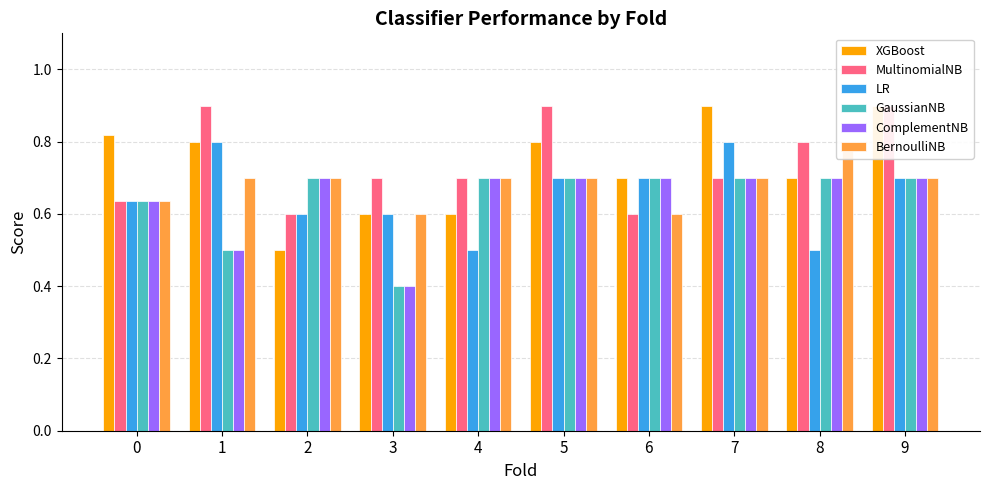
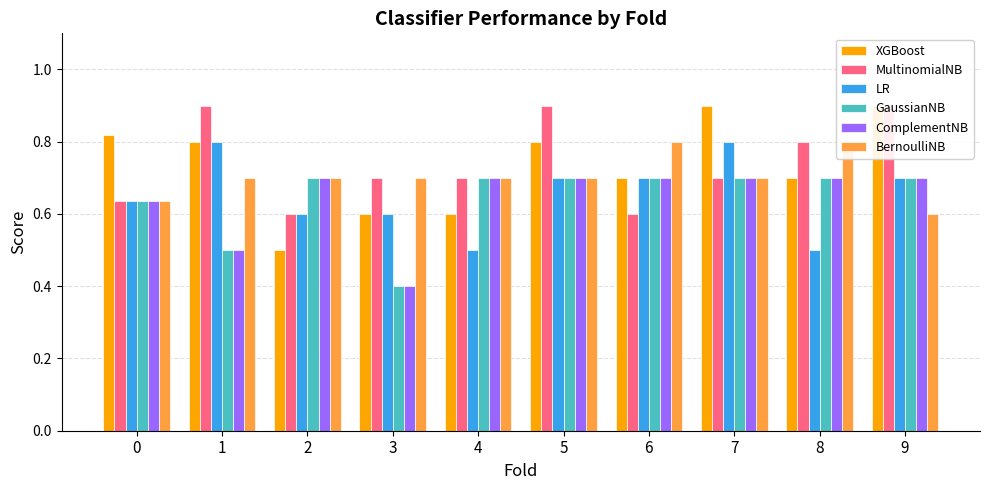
BernoulliNB, 3: 0.6 -> 0.7
BernoulliNB, 6: 0.6 -> 0.8
BernoulliNB, 9: 0.7 -> 0.6
